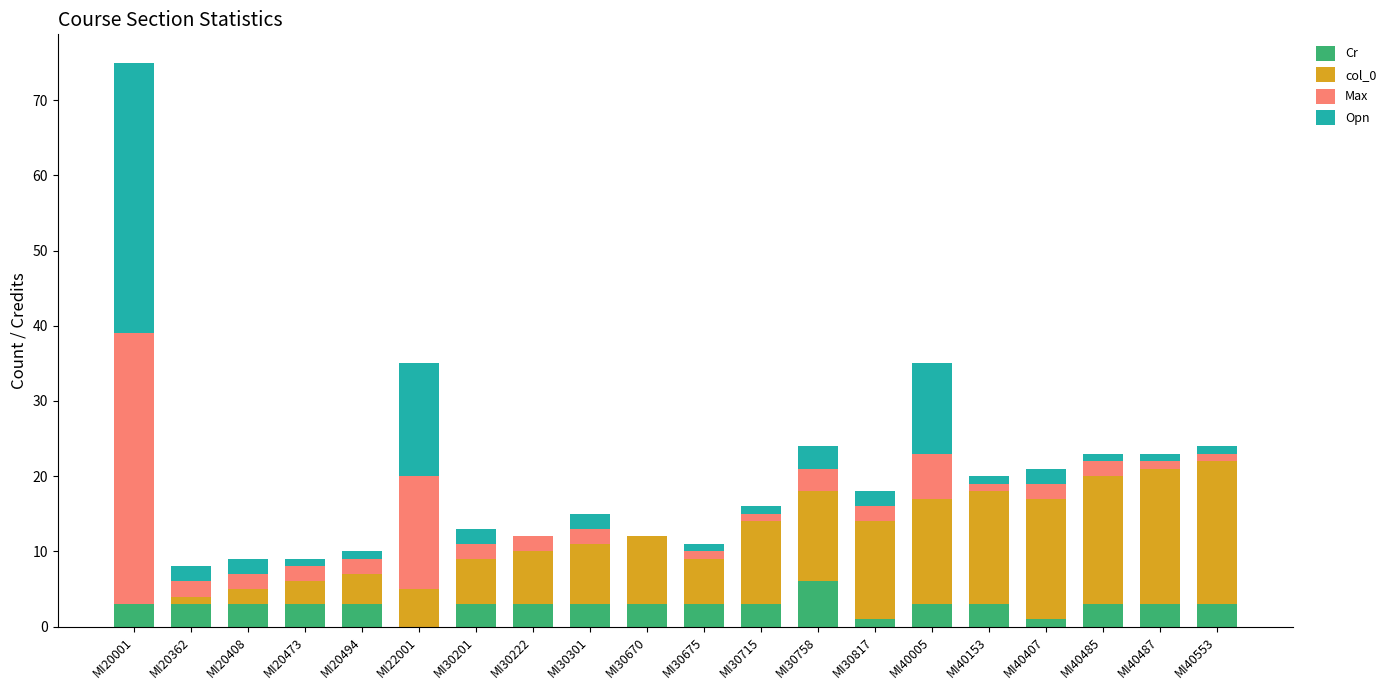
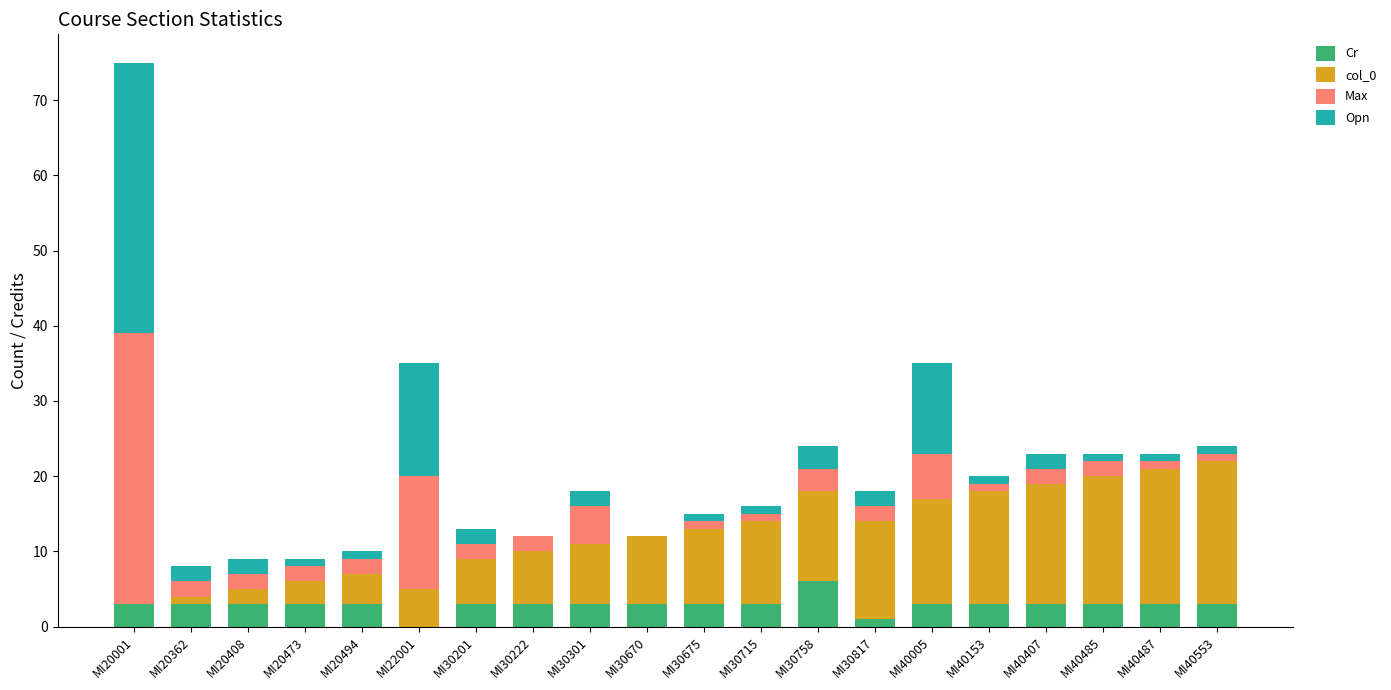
Max, MI30301: 2 -> 5
col_0, MI30675: 6 -> 10
Cr, MI40407: 1 -> 3
